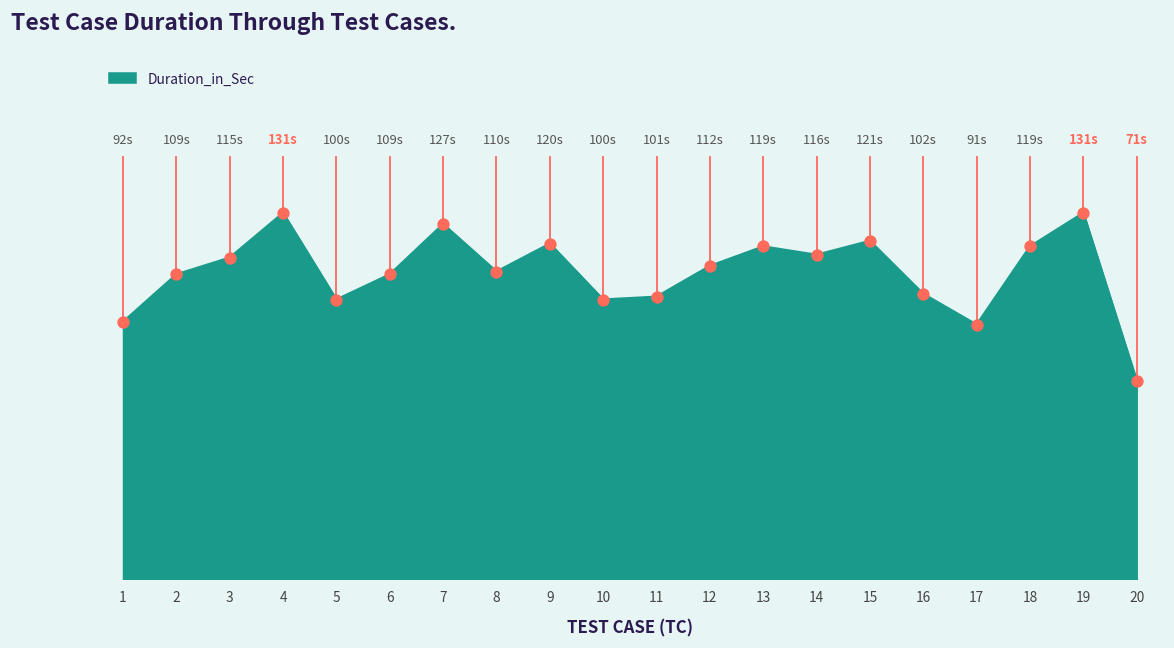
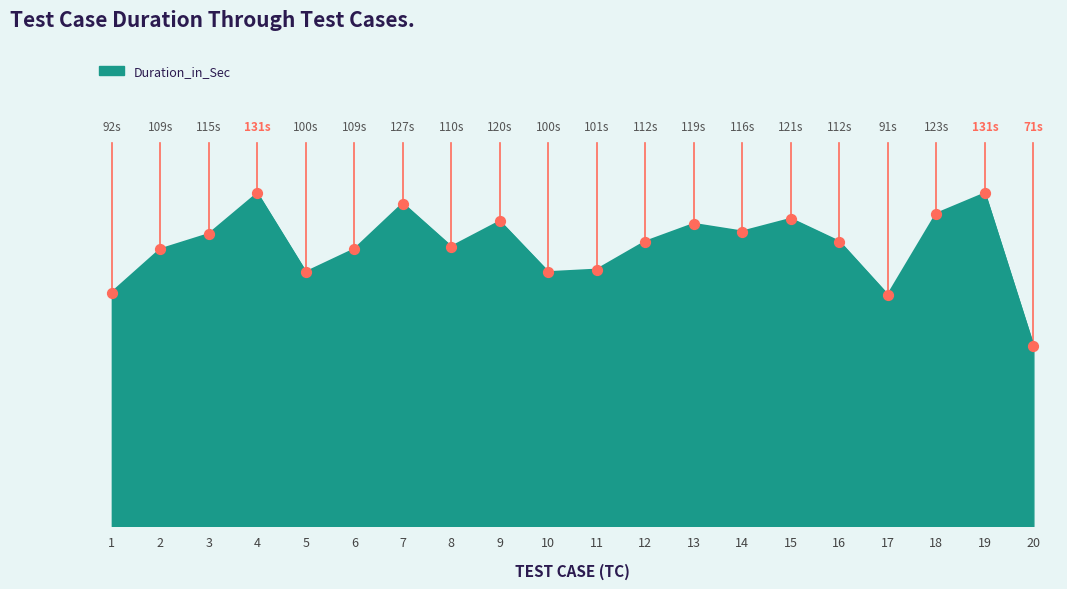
Duration_in_Sec, 16: 102s -> 112s
Duration_in_Sec, 18: 119s -> 123s
